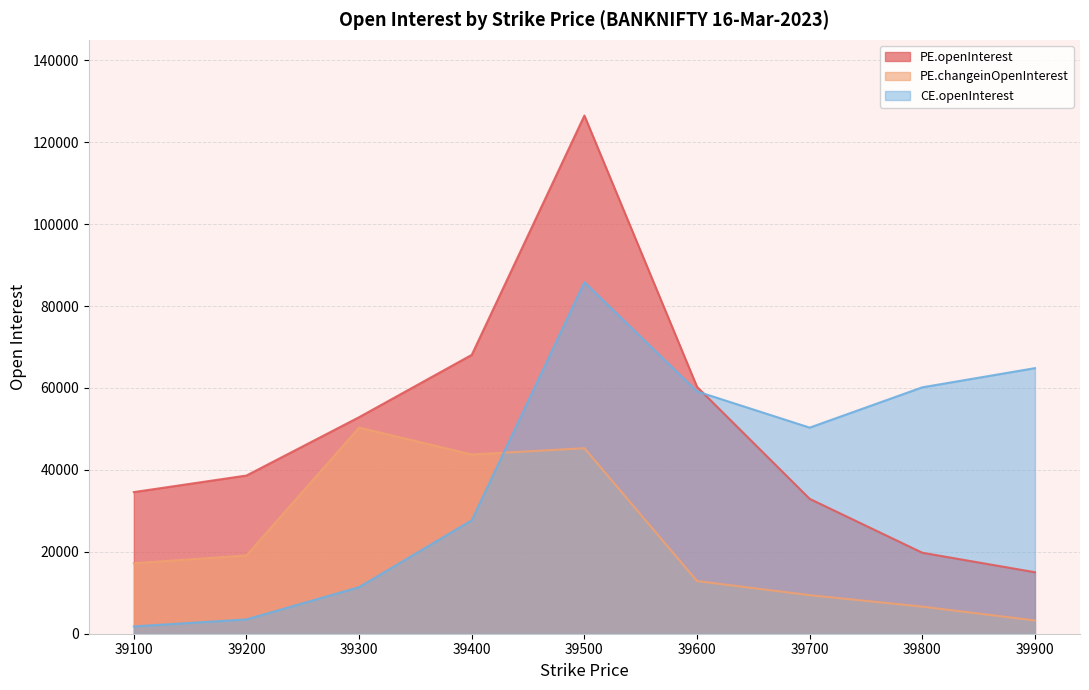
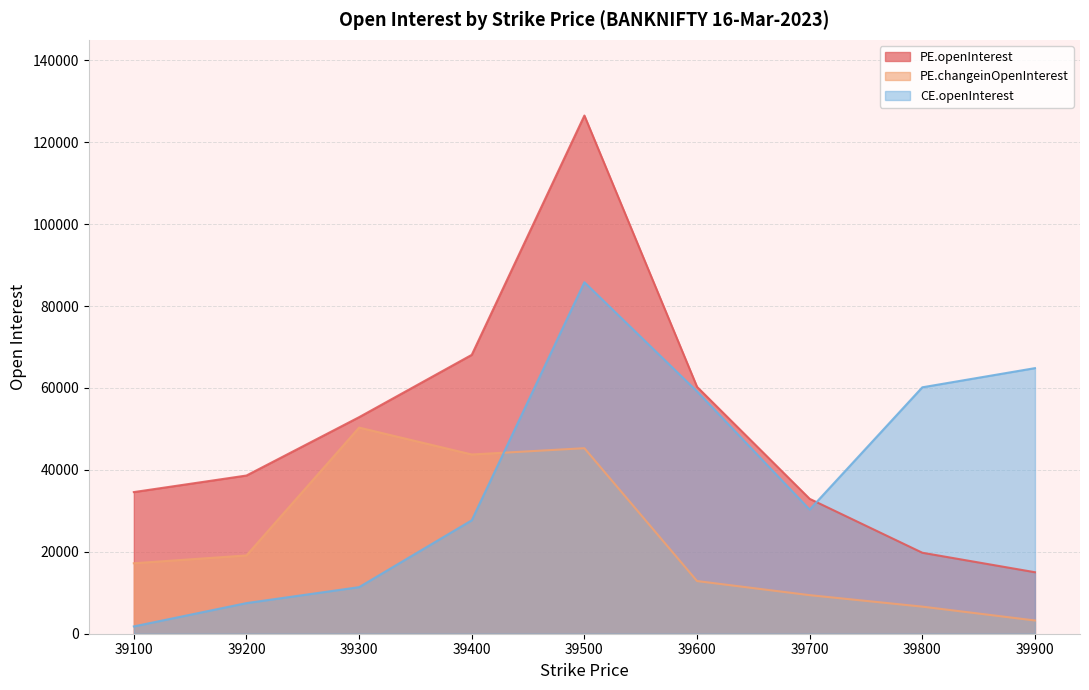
CE.openInterest, 39200: 3000 -> 7000
CE.openInterest, 39700: 50000 -> 30000
